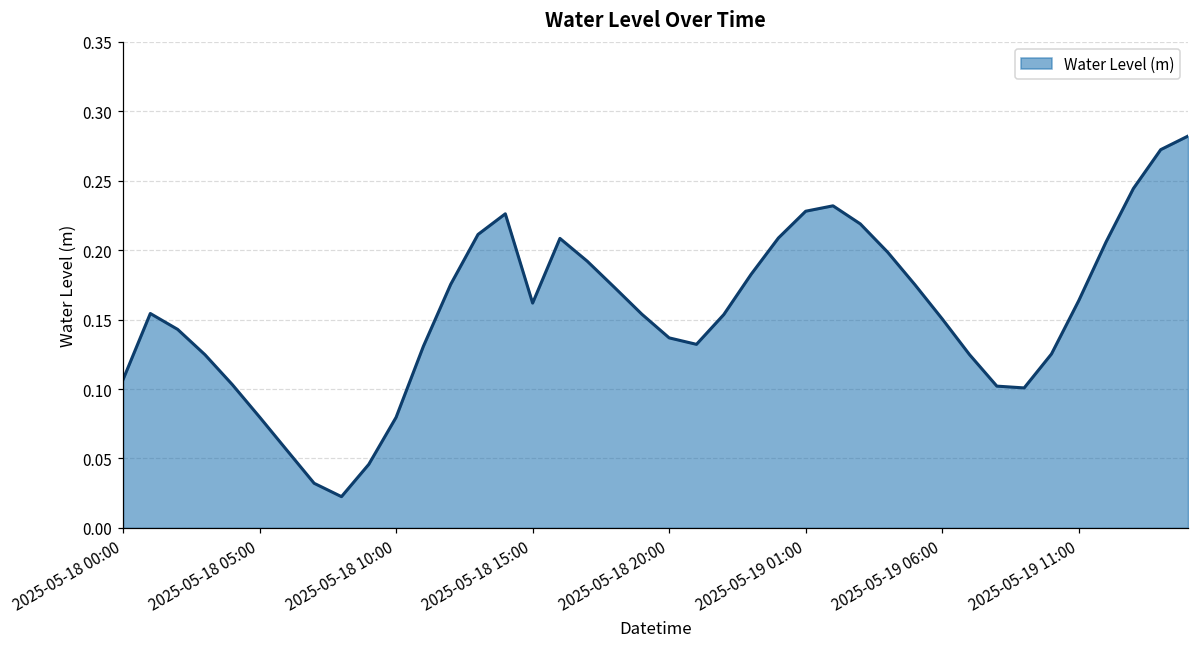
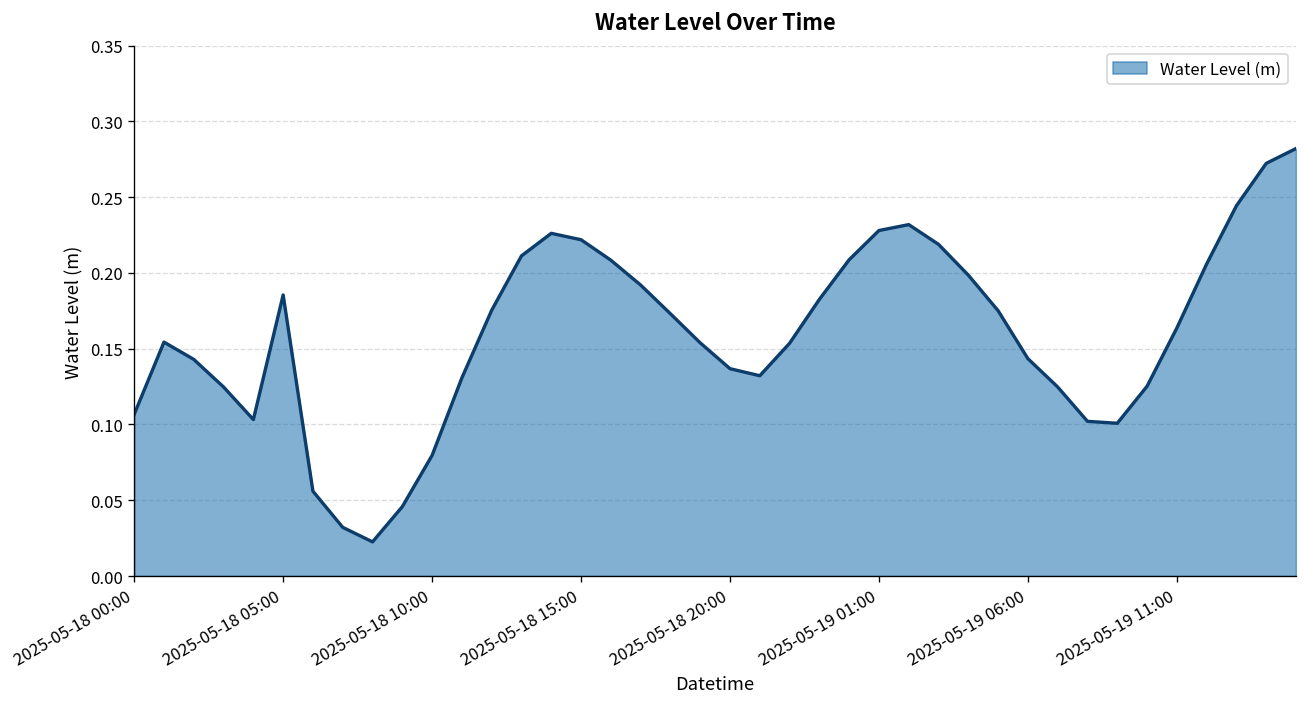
2025-05-18 05:00: 0.080 -> 0.186
2025-05-18 15:00: 0.162 -> 0.222
2025-05-19 06:00: 0.150 -> 0.143
